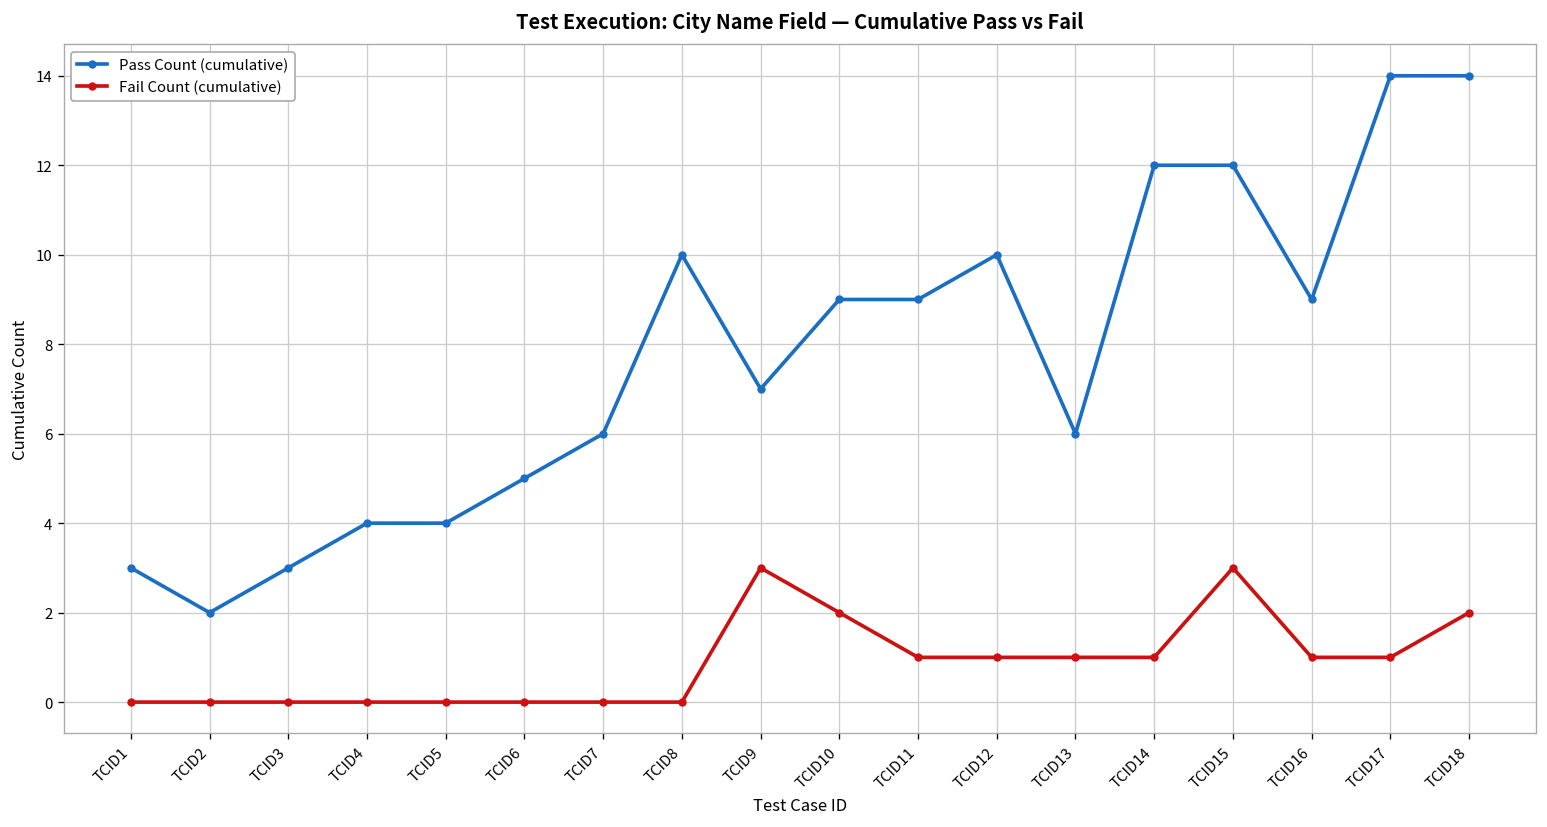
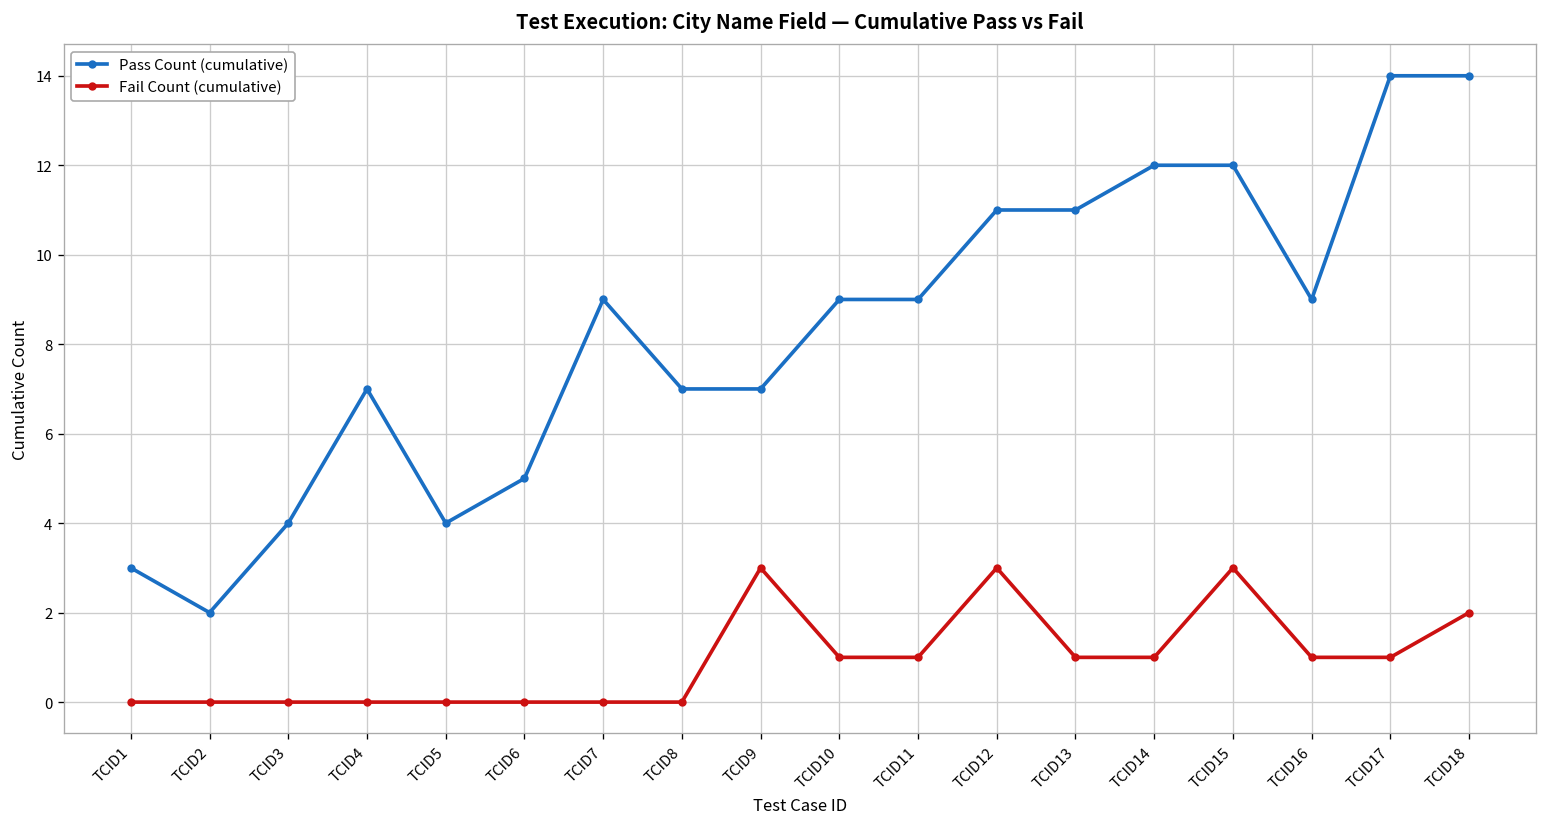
Pass Count (cumulative), TCID3: 3 -> 4
Pass Count (cumulative), TCID4: 4 -> 7
Pass Count (cumulative), TCID7: 6 -> 9
Pass Count (cumulative), TCID8: 10 -> 7
Fail Count (cumulative), TCID10: 2 -> 1
Pass Count (cumulative), TCID12: 10 -> 11
Fail Count (cumulative), TCID12: 1 -> 3
Pass Count (cumulative), TCID13: 6 -> 11
